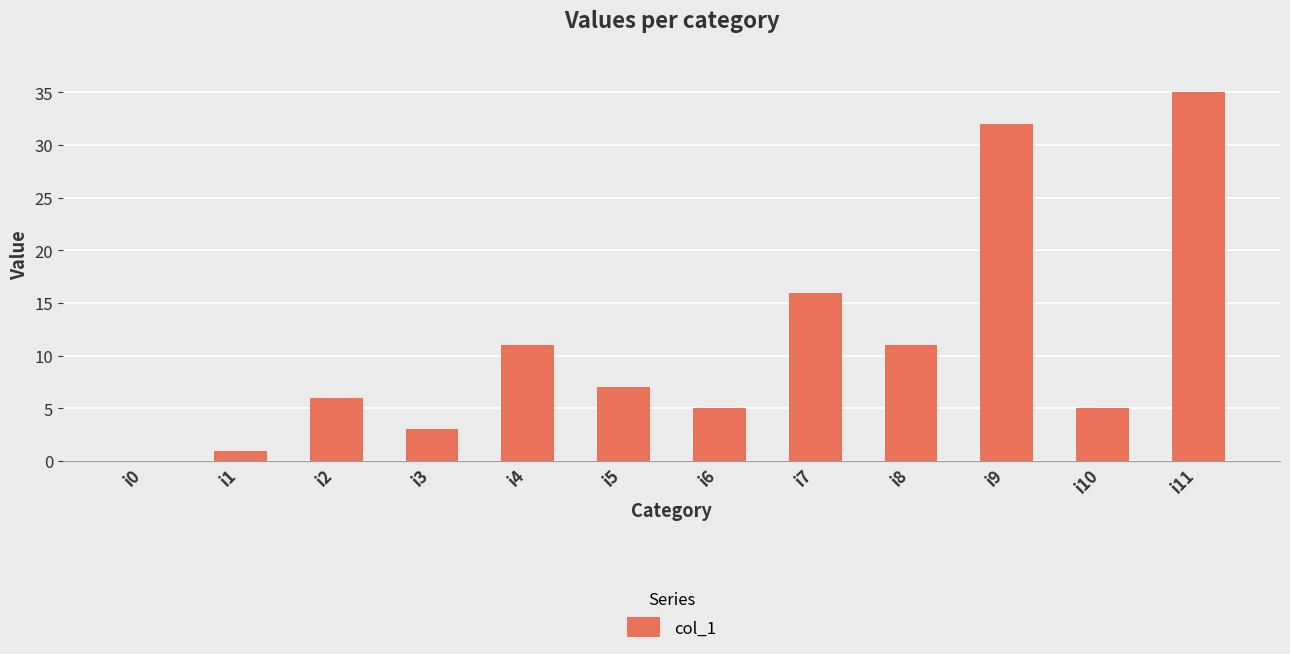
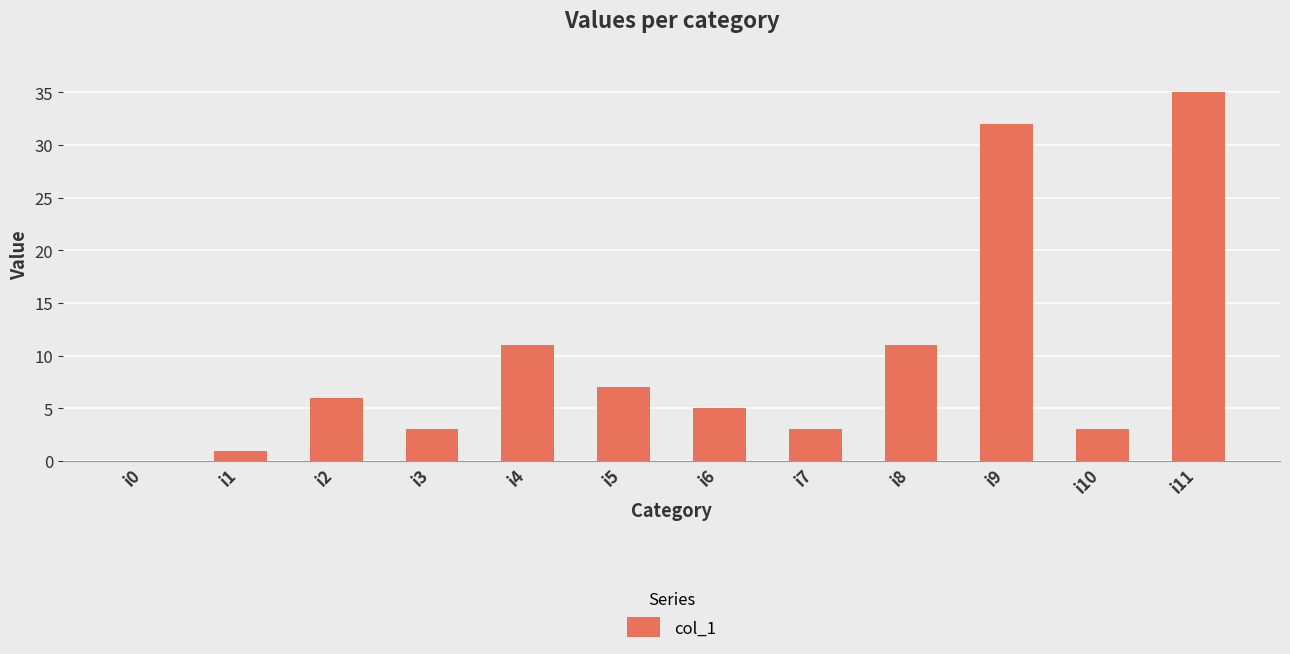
i7: 16 -> 3
i10: 5 -> 3
